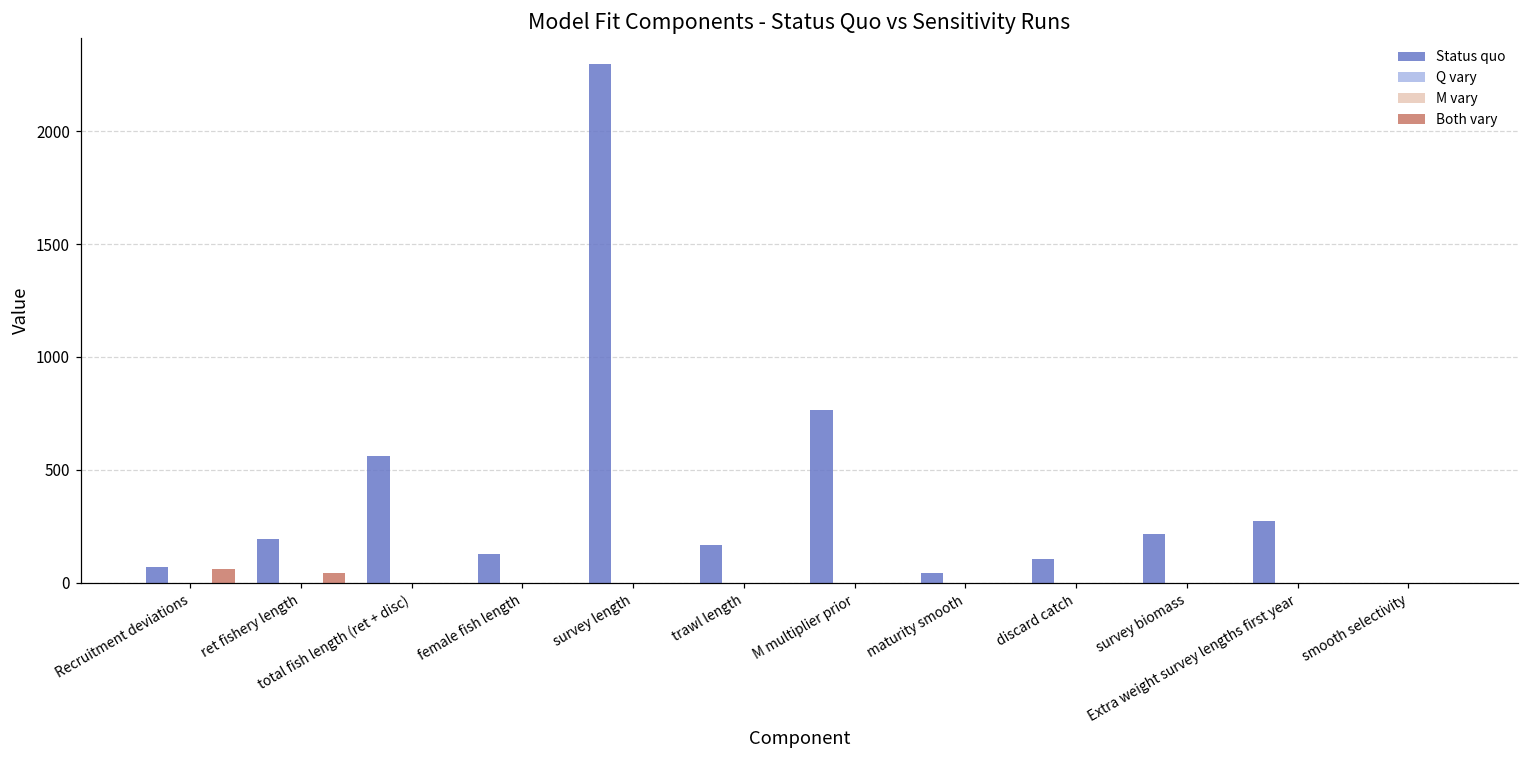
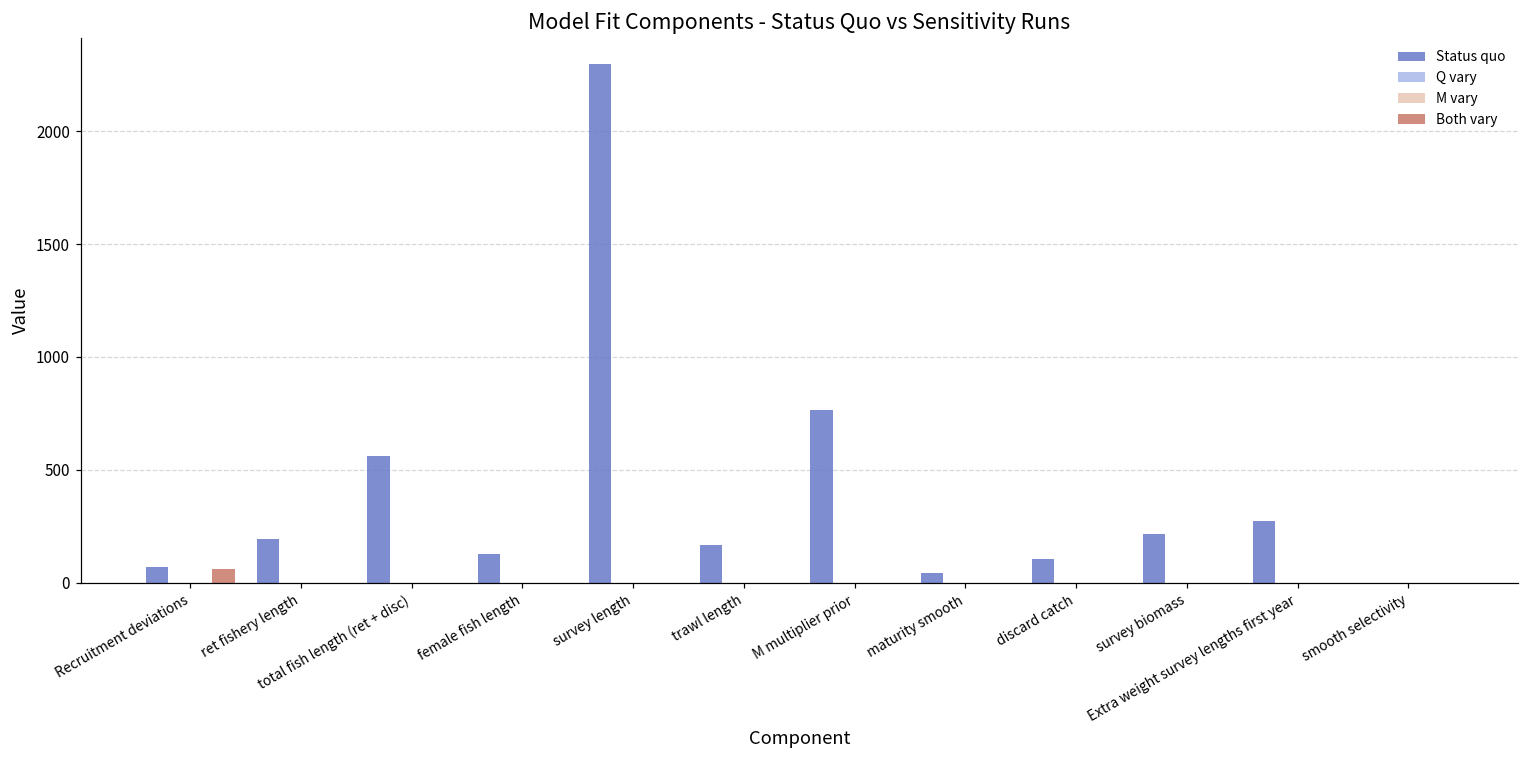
Both vary, ret fishery length: 40 -> 0
